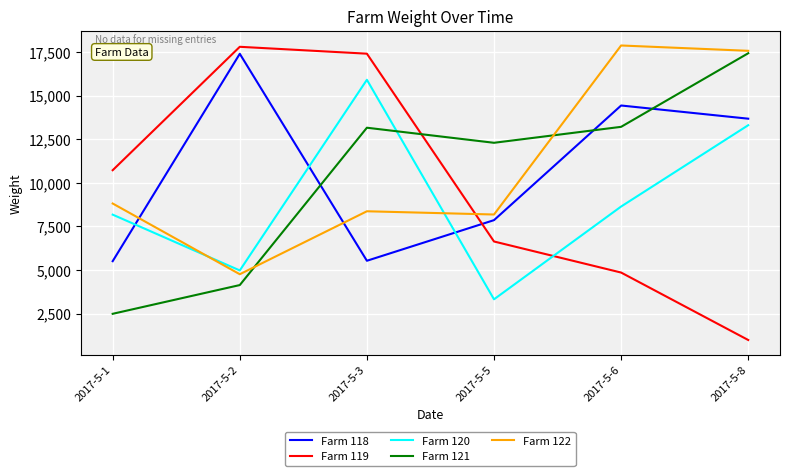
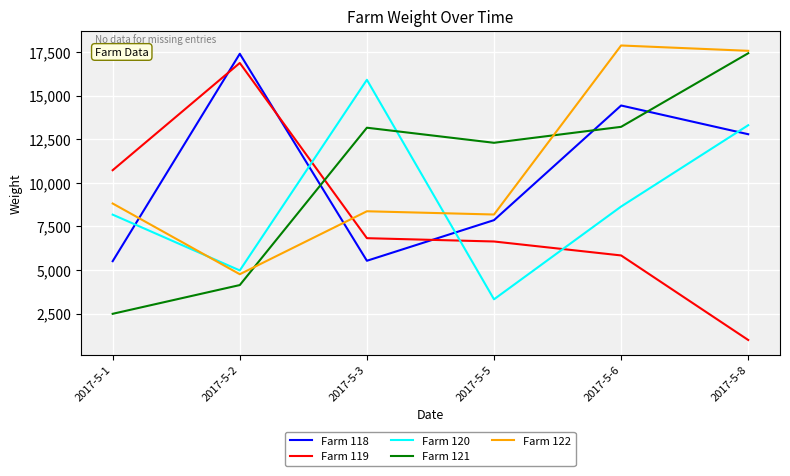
Farm 119, 2017-5-2: 17,800 -> 16,900
Farm 119, 2017-5-3: 17,400 -> 6,800
Farm 119, 2017-5-6: 4,900 -> 5,800
Farm 118, 2017-5-8: 13,700 -> 12,800
